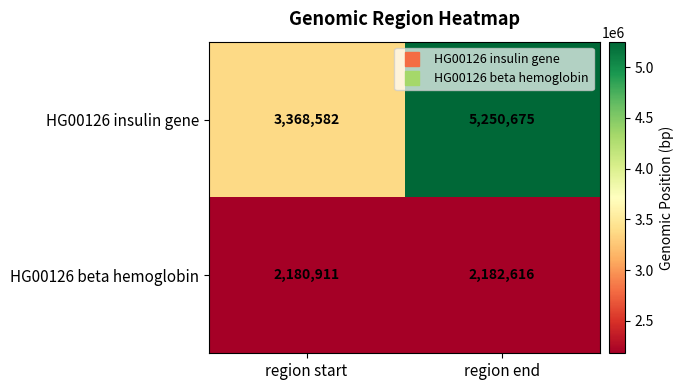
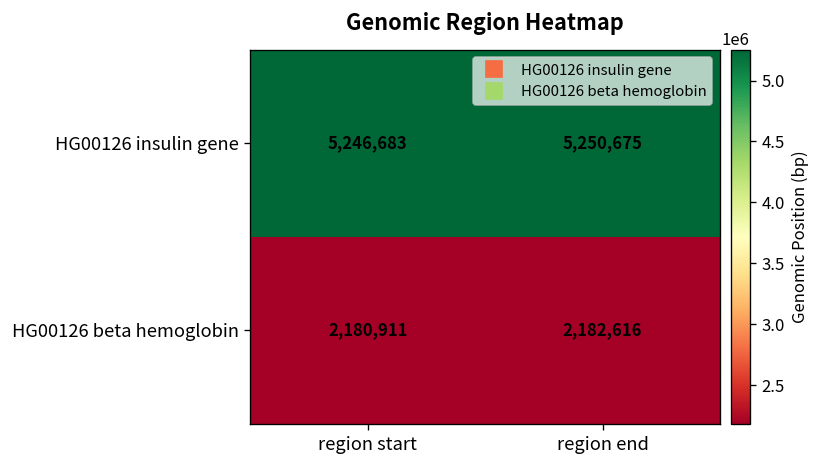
HG00126 insulin gene, region start: 3,368,582 -> 5,246,683
